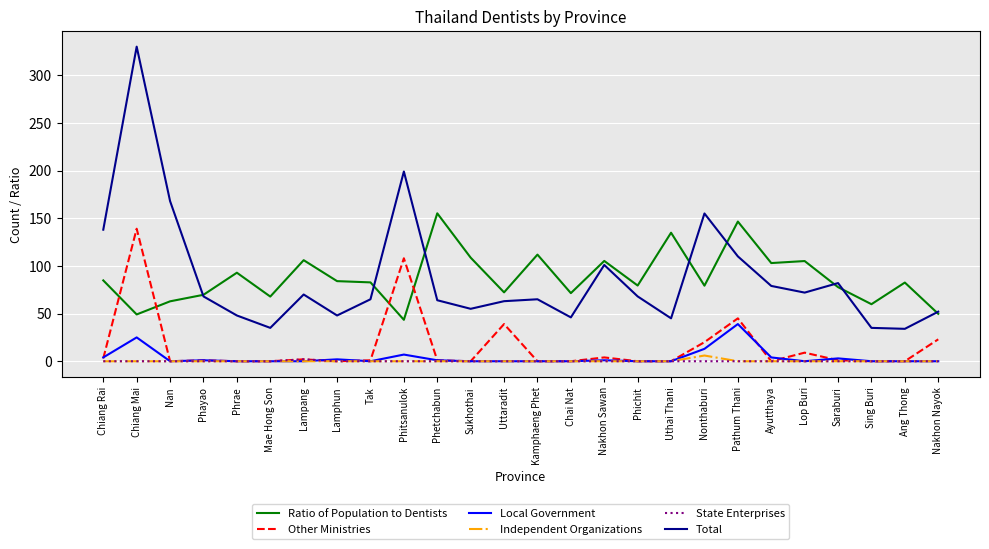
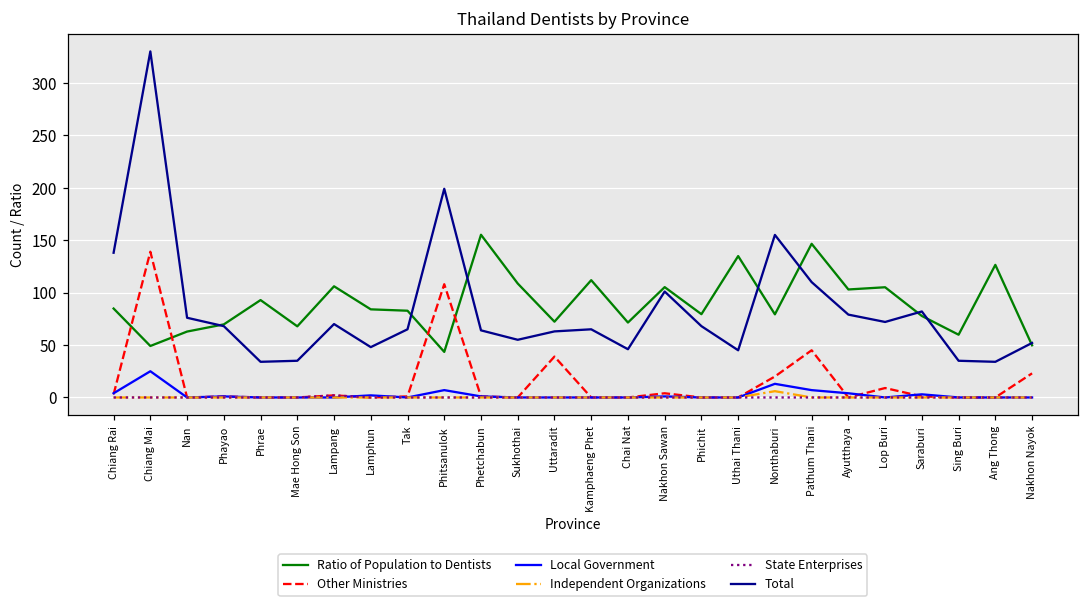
Total, Nan: 170 -> 80
Total, Phrae: 50 -> 30
Local Government, Pathum Thani: 40 -> 10
Ratio of Population to Dentists, Ang Thong: 80 -> 130
